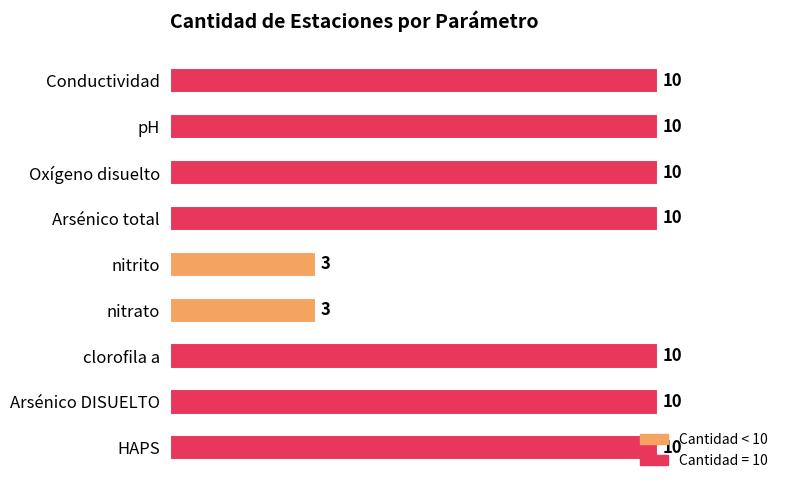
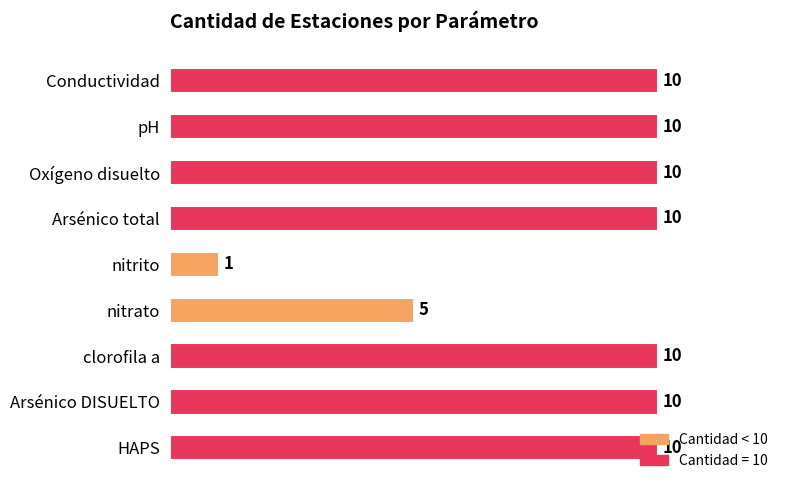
nitrito: 3 -> 1
nitrato: 3 -> 5
